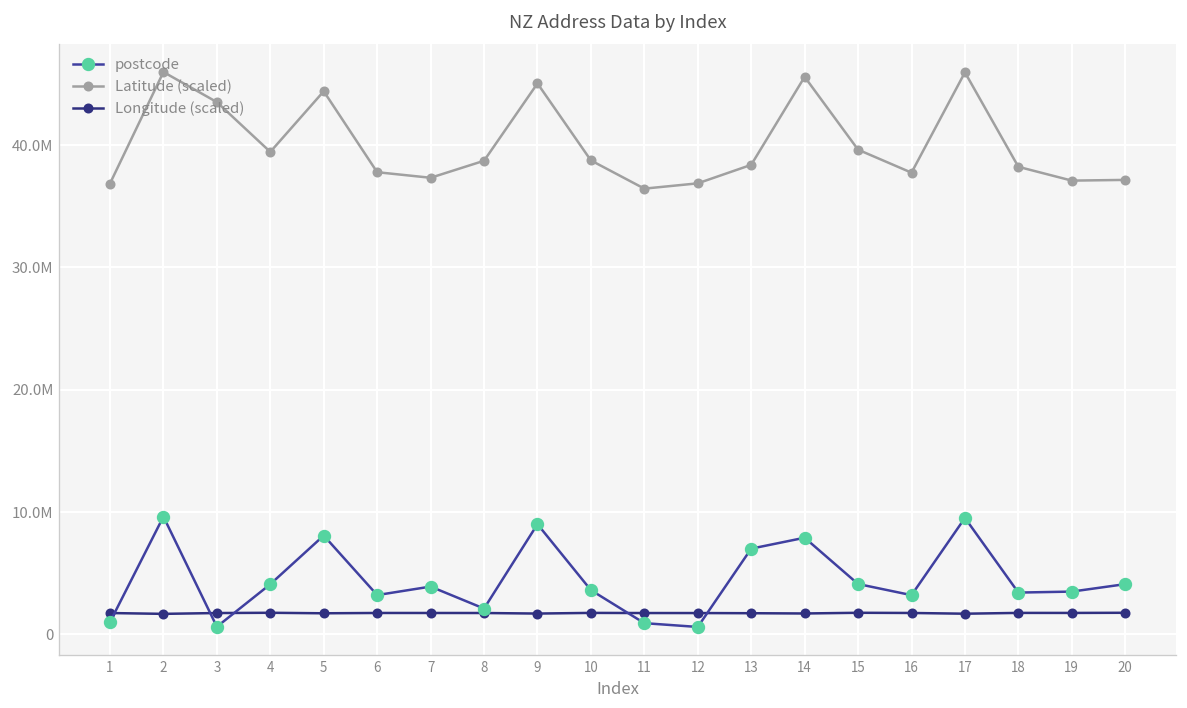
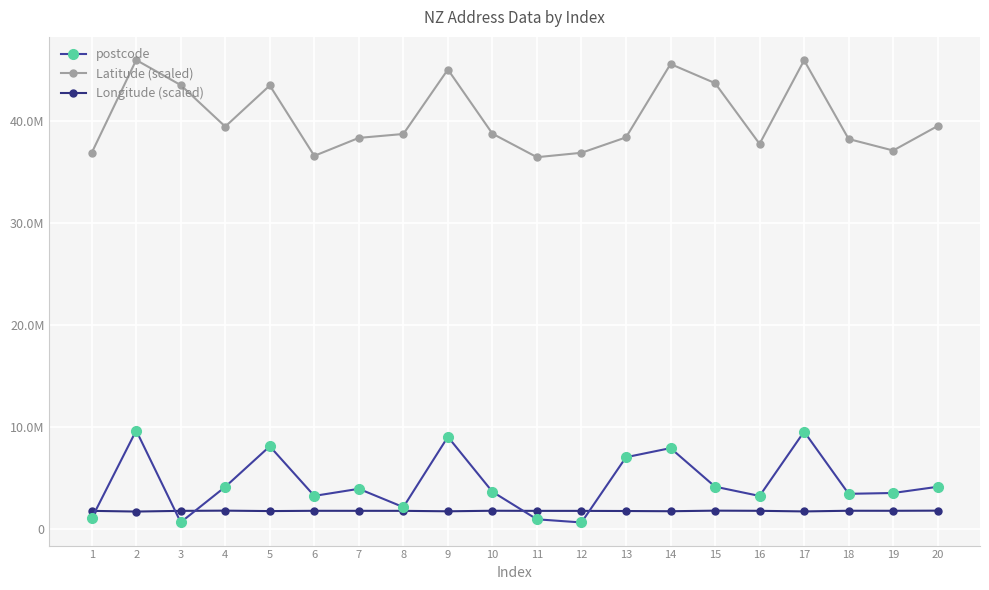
Latitude (scaled), 5: 44400000 -> 43500000
Latitude (scaled), 6: 37800000 -> 36600000
Latitude (scaled), 7: 37300000 -> 38300000
Latitude (scaled), 15: 39600000 -> 43700000
Latitude (scaled), 20: 37200000 -> 39500000
